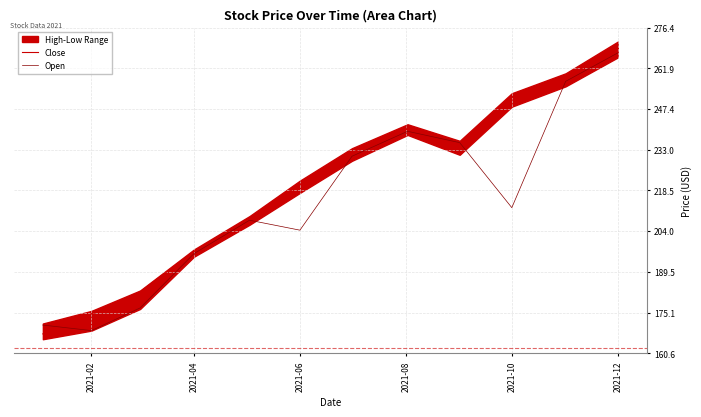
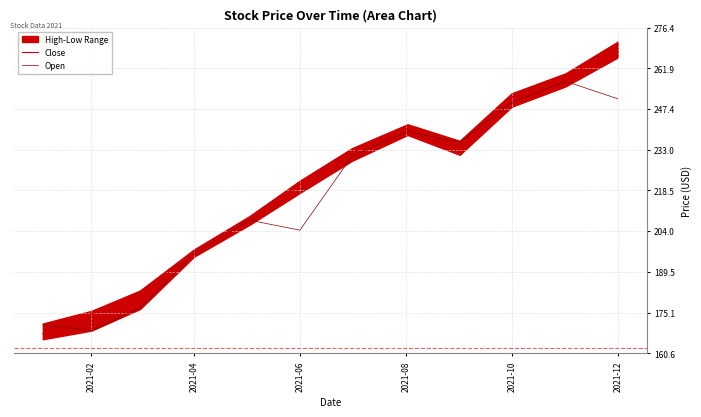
Open, 2021-10: 212 -> 250
Open, 2021-12: 267 -> 251
